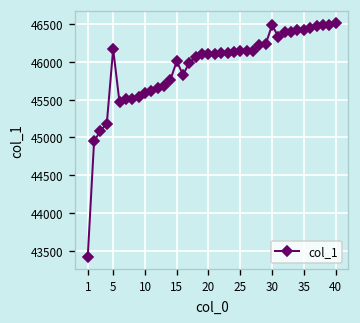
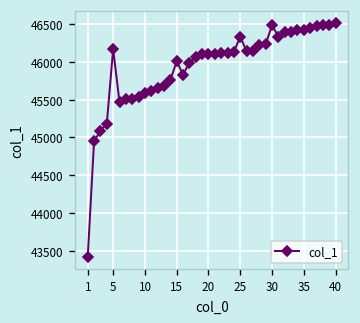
25: 46100 -> 46300
